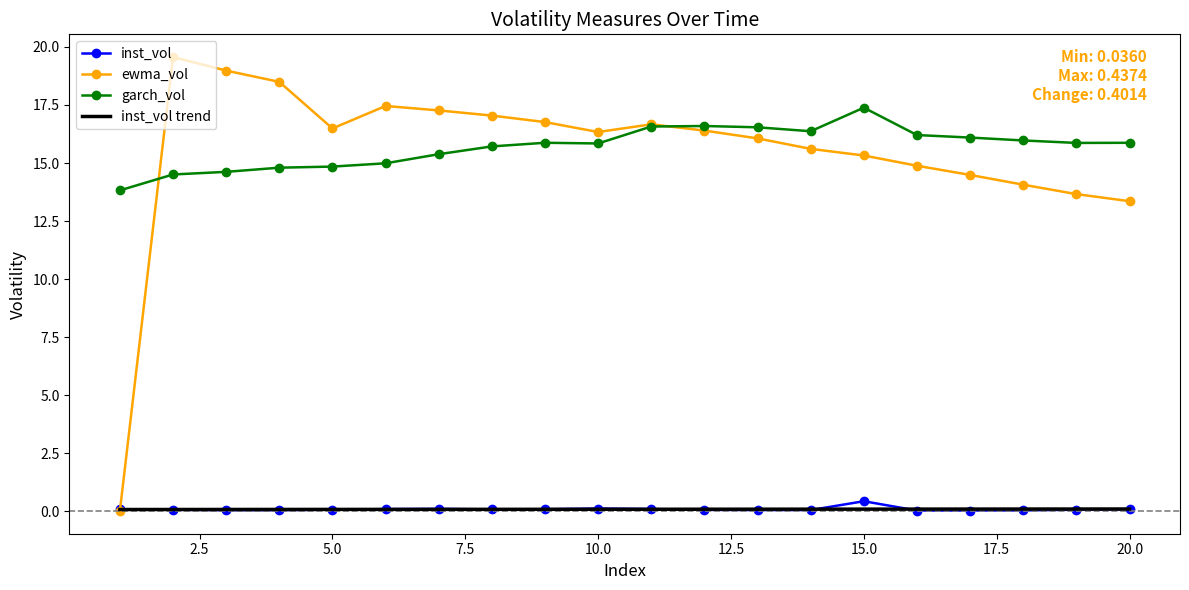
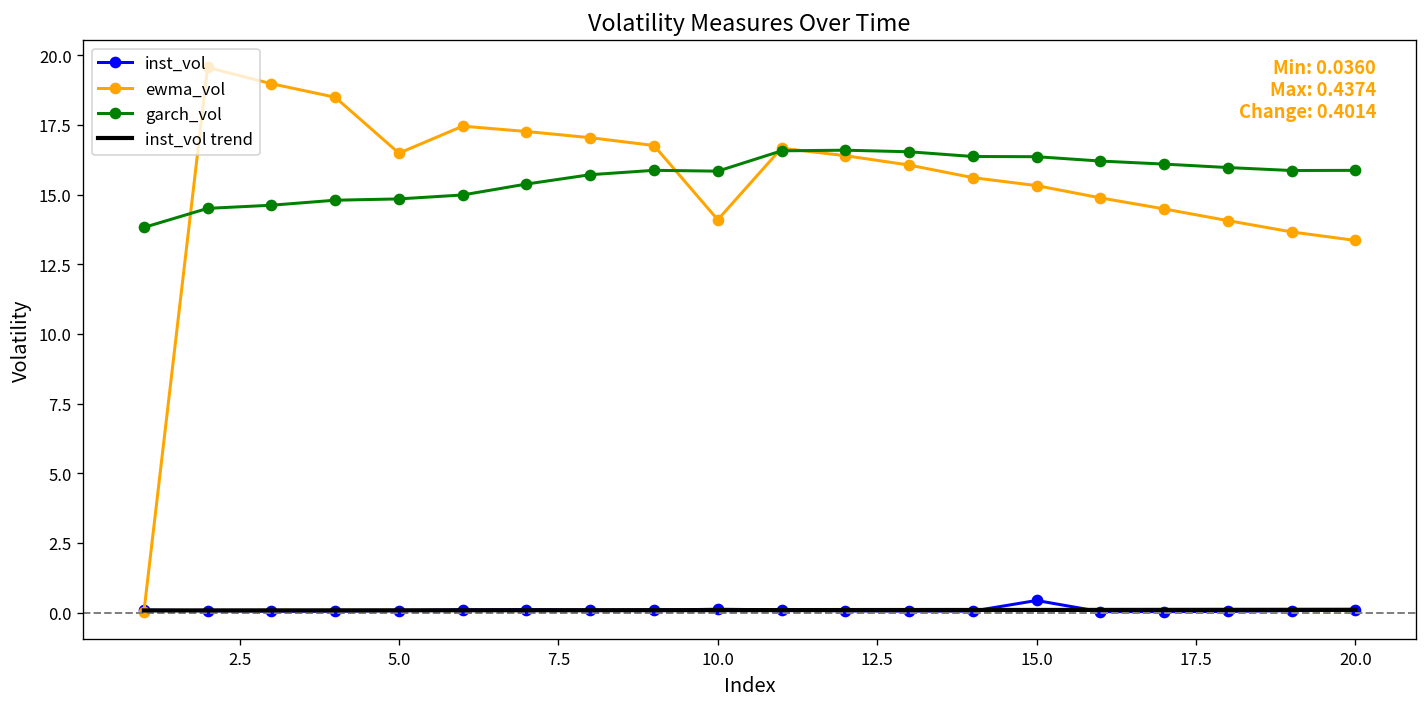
ewma_vol, 10.0: 16.3 -> 14.1
garch_vol, 15.0: 17.4 -> 16.4
